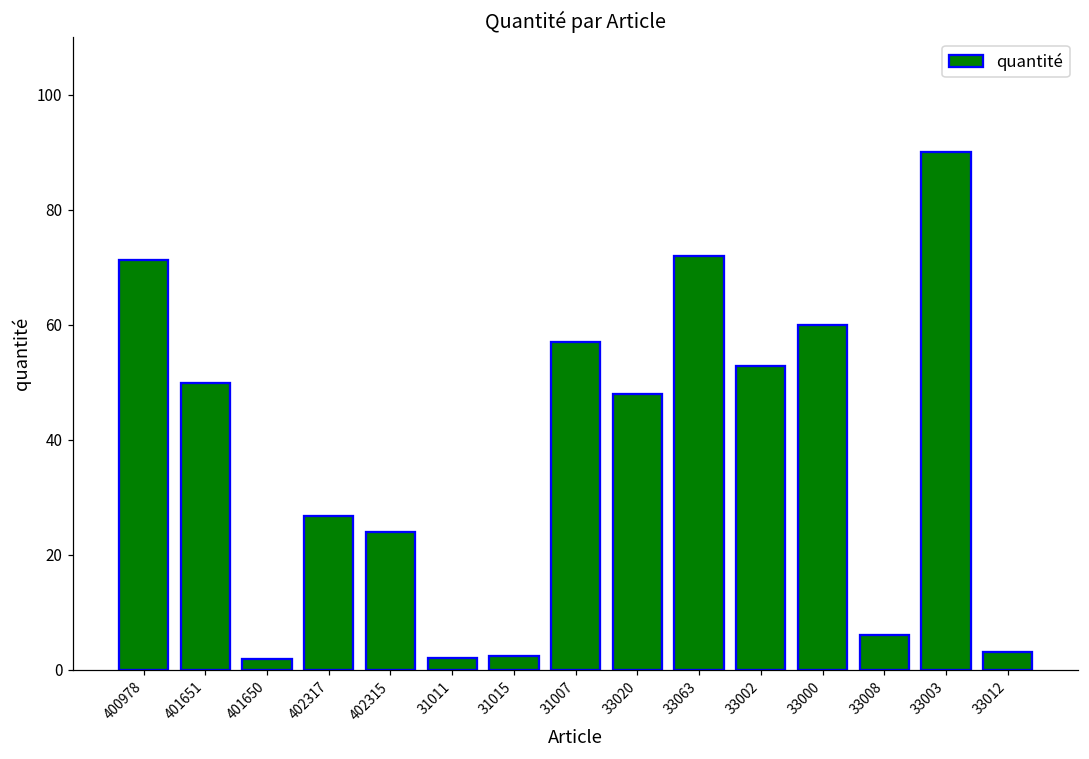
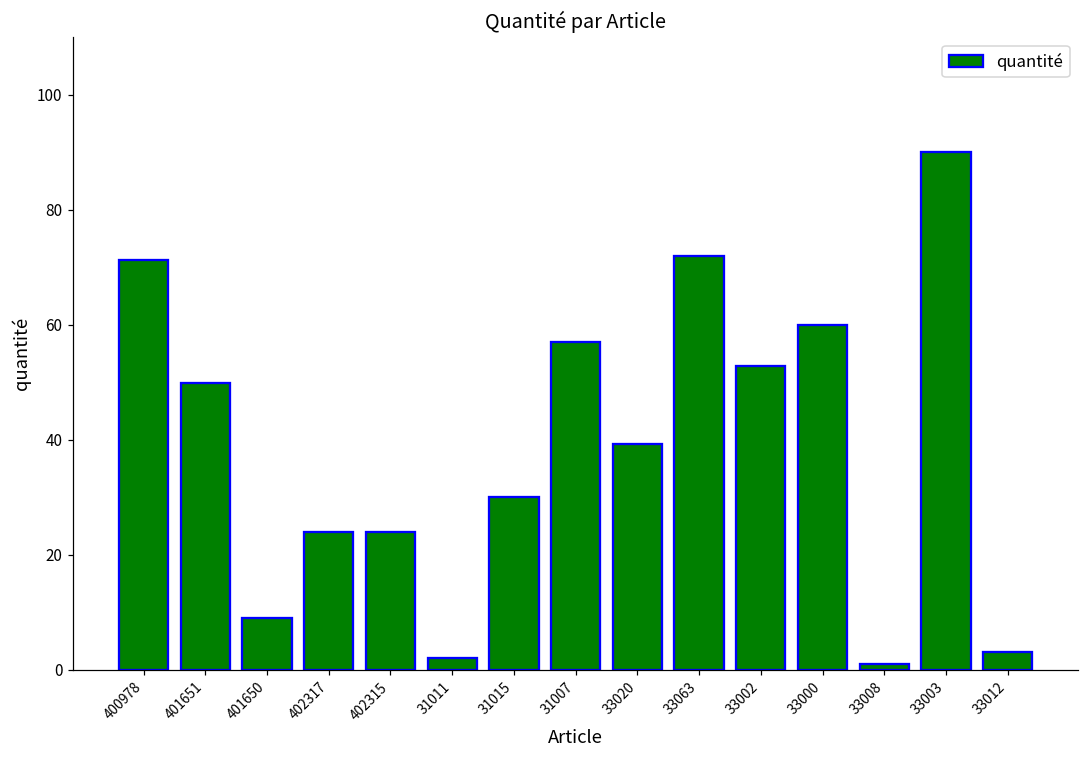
401650: 2 -> 9
402317: 27 -> 24
31015: 2 -> 30
33020: 48 -> 39
33008: 6 -> 1
